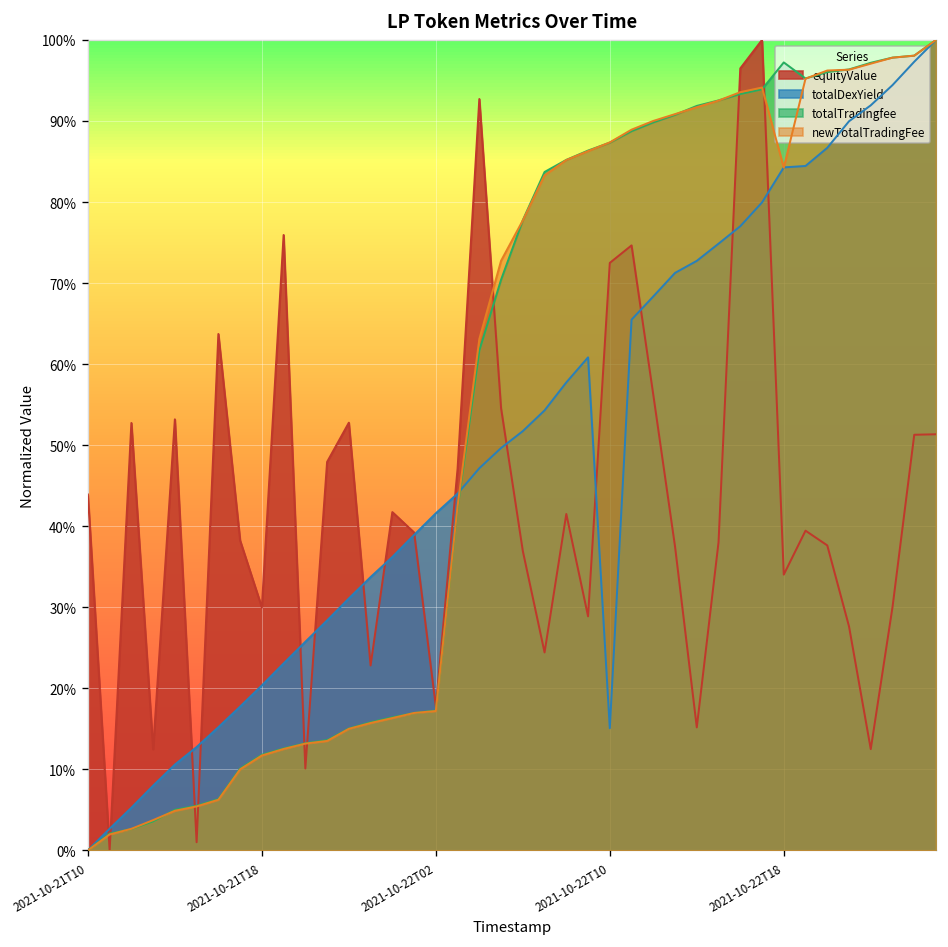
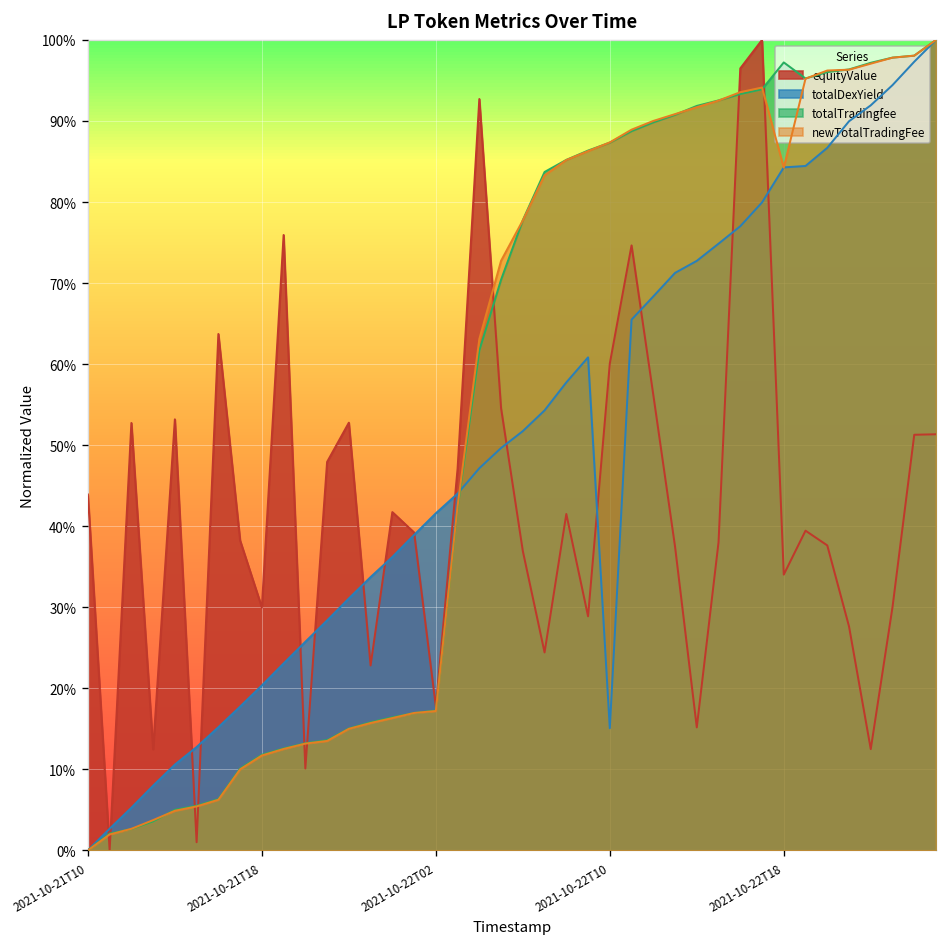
equityValue, 2021-10-22T10: 72% -> 60%
